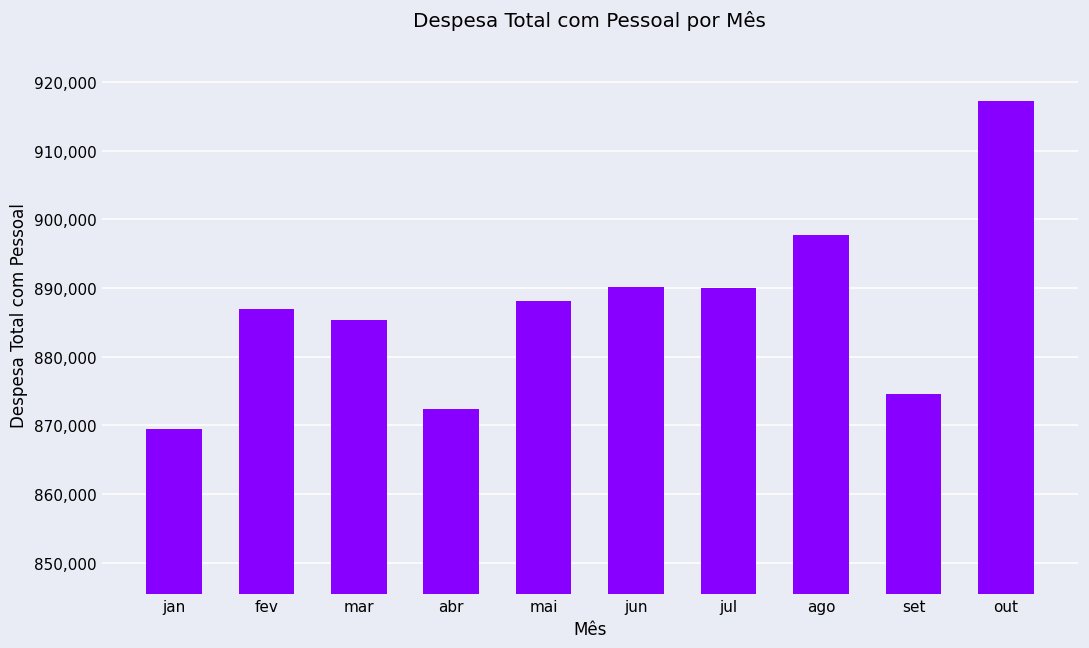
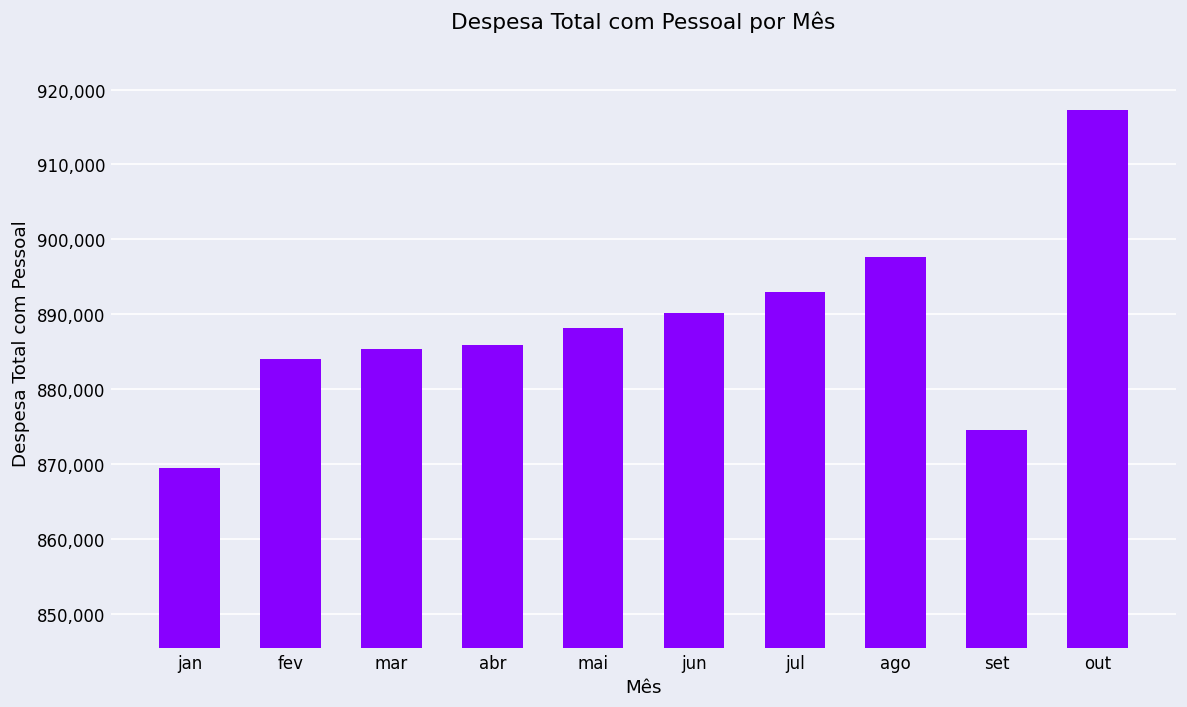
fev: 887,000 -> 884,000
abr: 872,000 -> 886,000
jul: 890,000 -> 893,000
